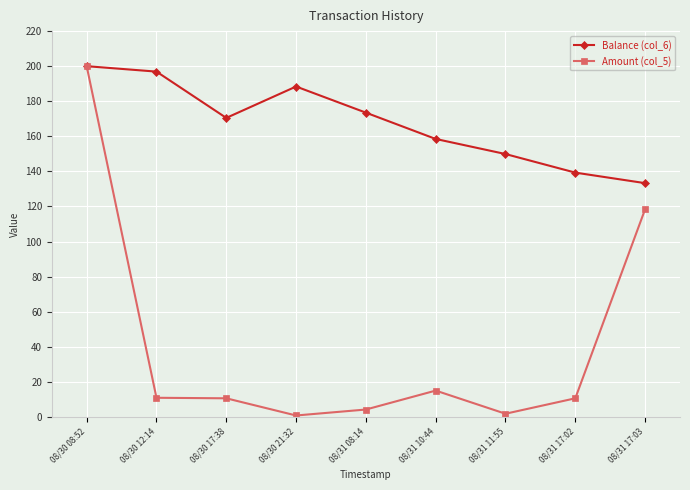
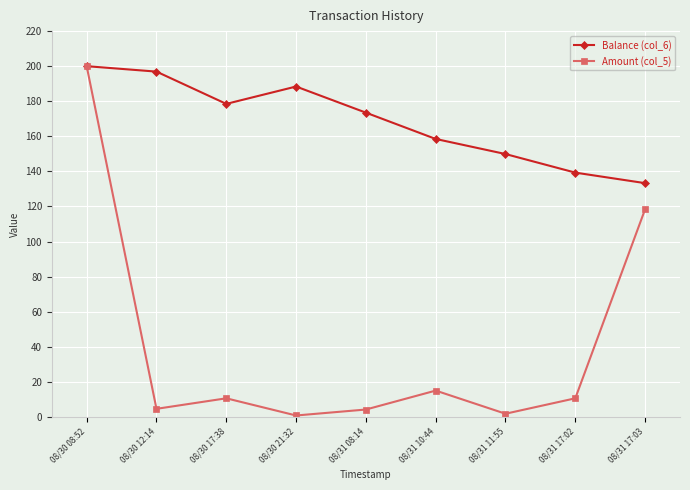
Amount (col_5), 08/30 12:14: 11 -> 5
Balance (col_6), 08/30 17:38: 171 -> 179
